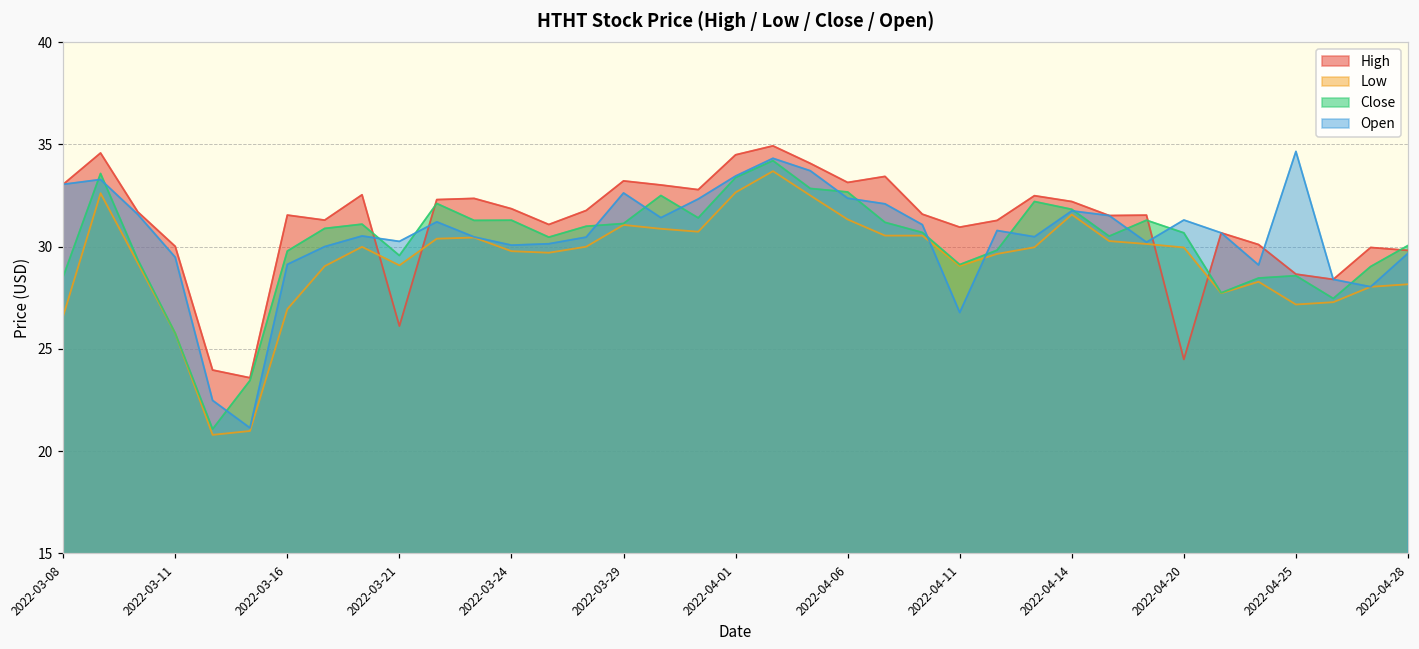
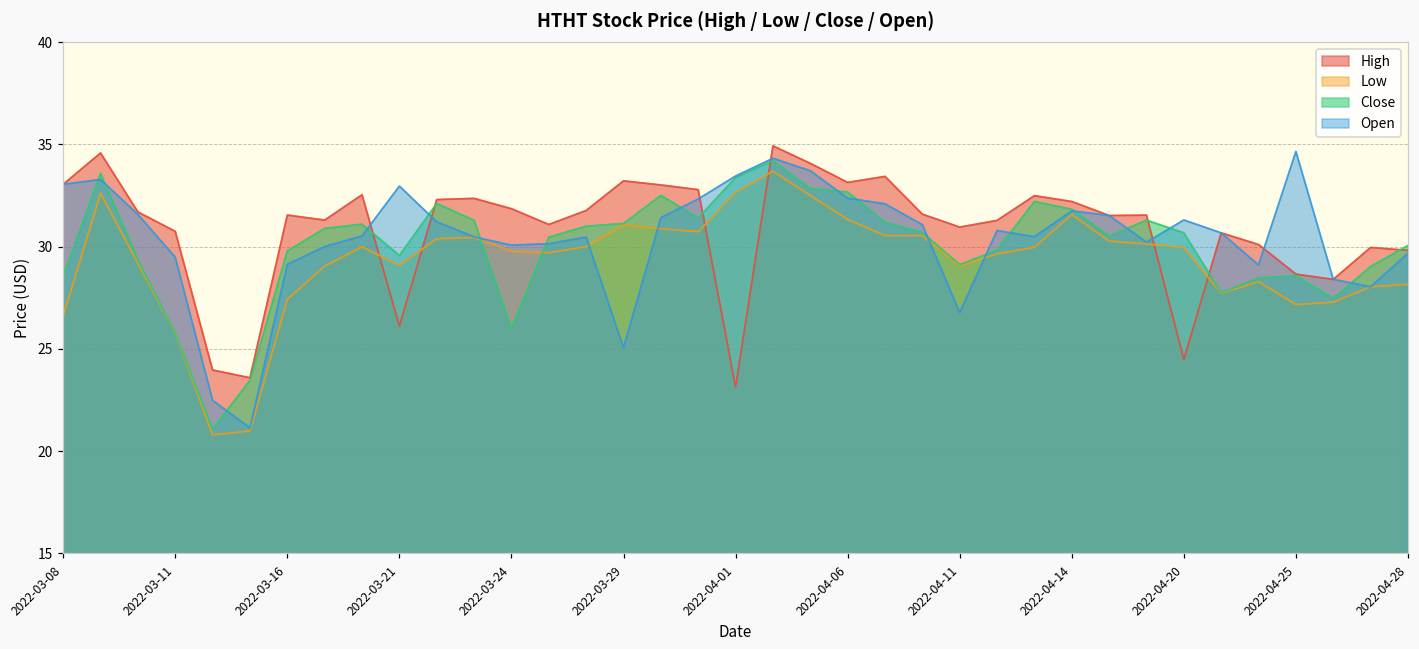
High, 2022-03-11: 30.0 -> 30.7
Low, 2022-03-16: 26.9 -> 27.4
Open, 2022-03-21: 30.3 -> 33.0
Close, 2022-03-24: 31.3 -> 26.0
Open, 2022-03-29: 32.6 -> 25.1
High, 2022-04-01: 34.5 -> 23.1
